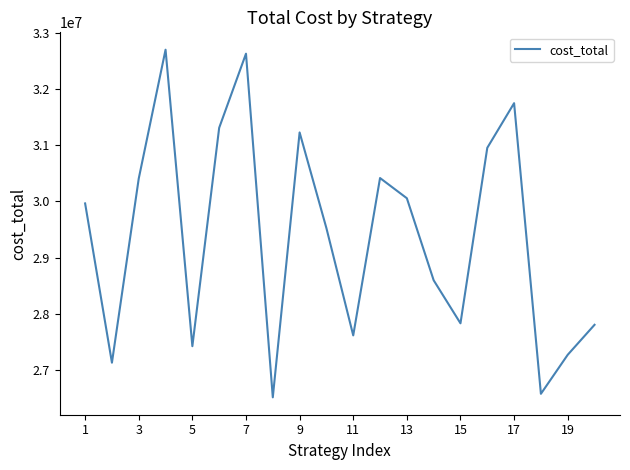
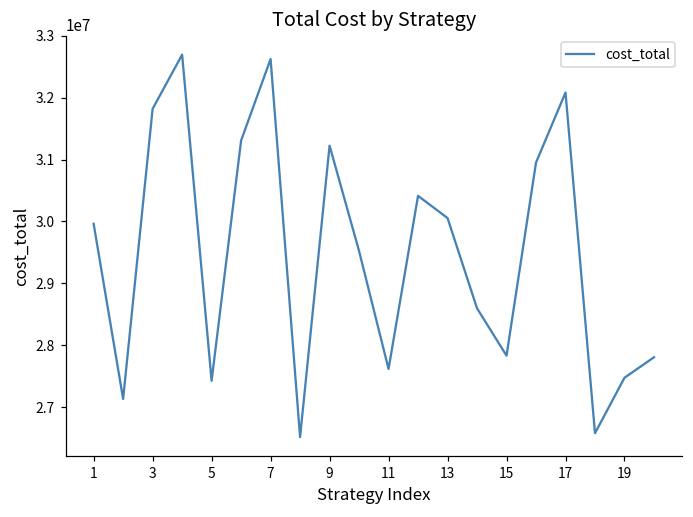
3: 30400000 -> 31800000
17: 31700000 -> 32100000
19: 27300000 -> 27500000
